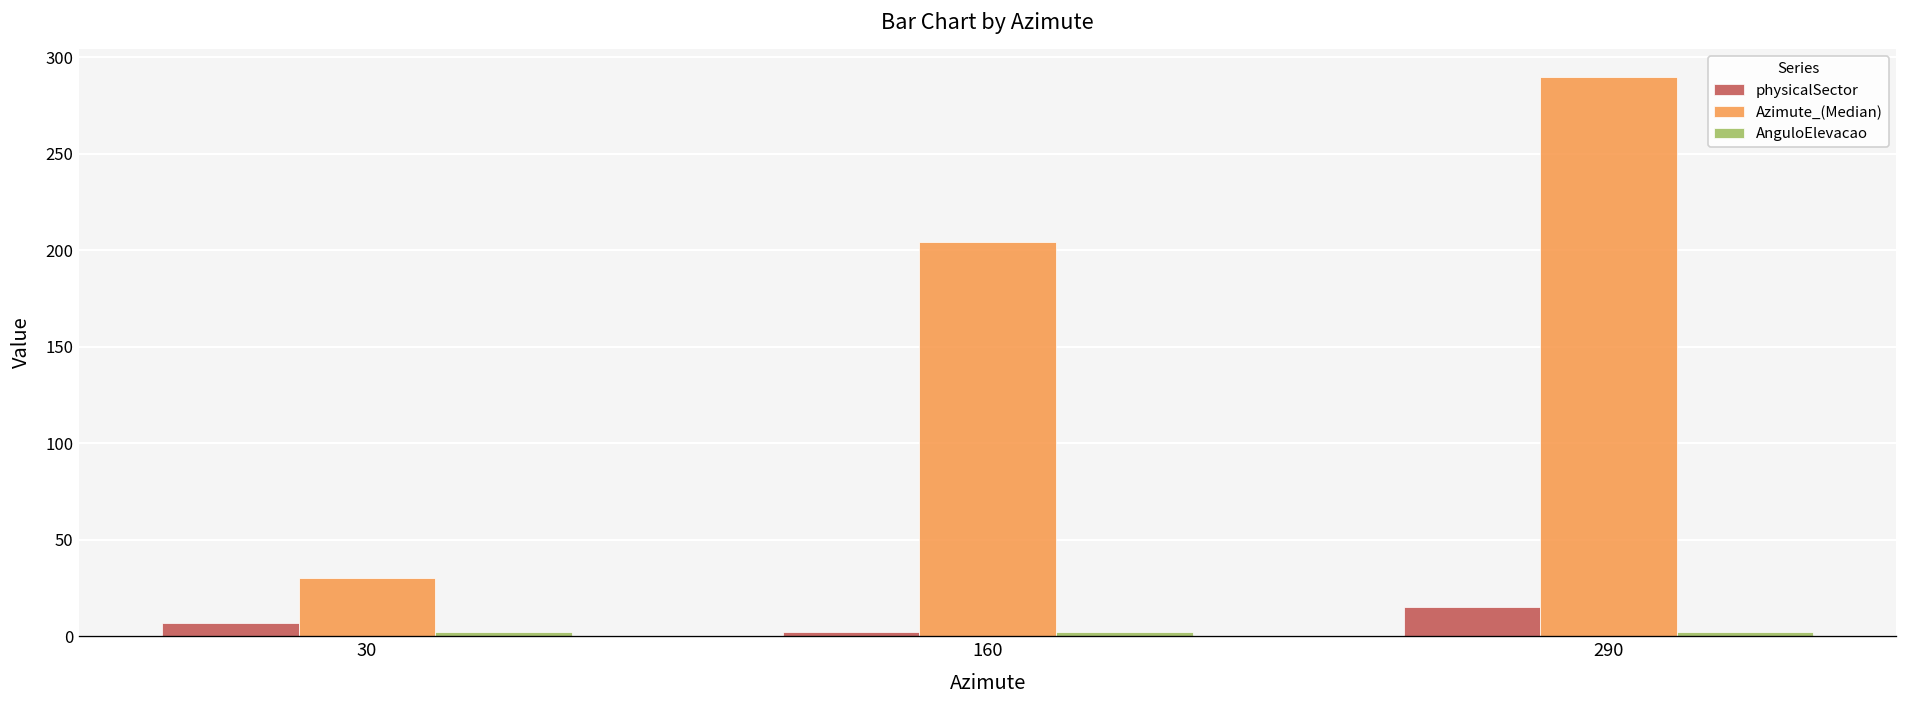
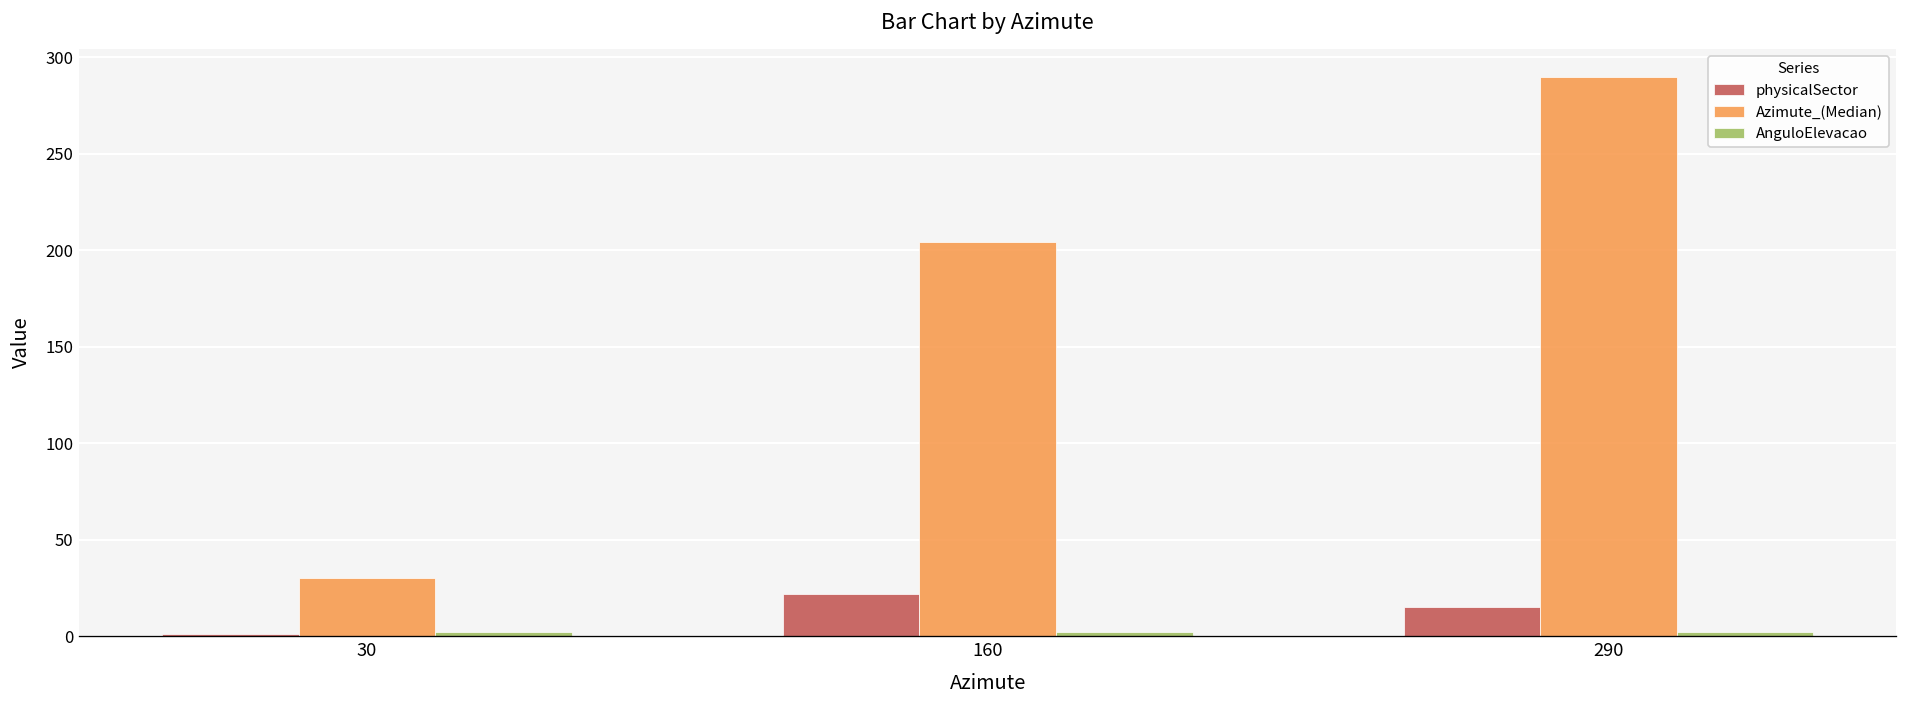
physicalSector, 30: 7 -> 1
physicalSector, 160: 2 -> 22
